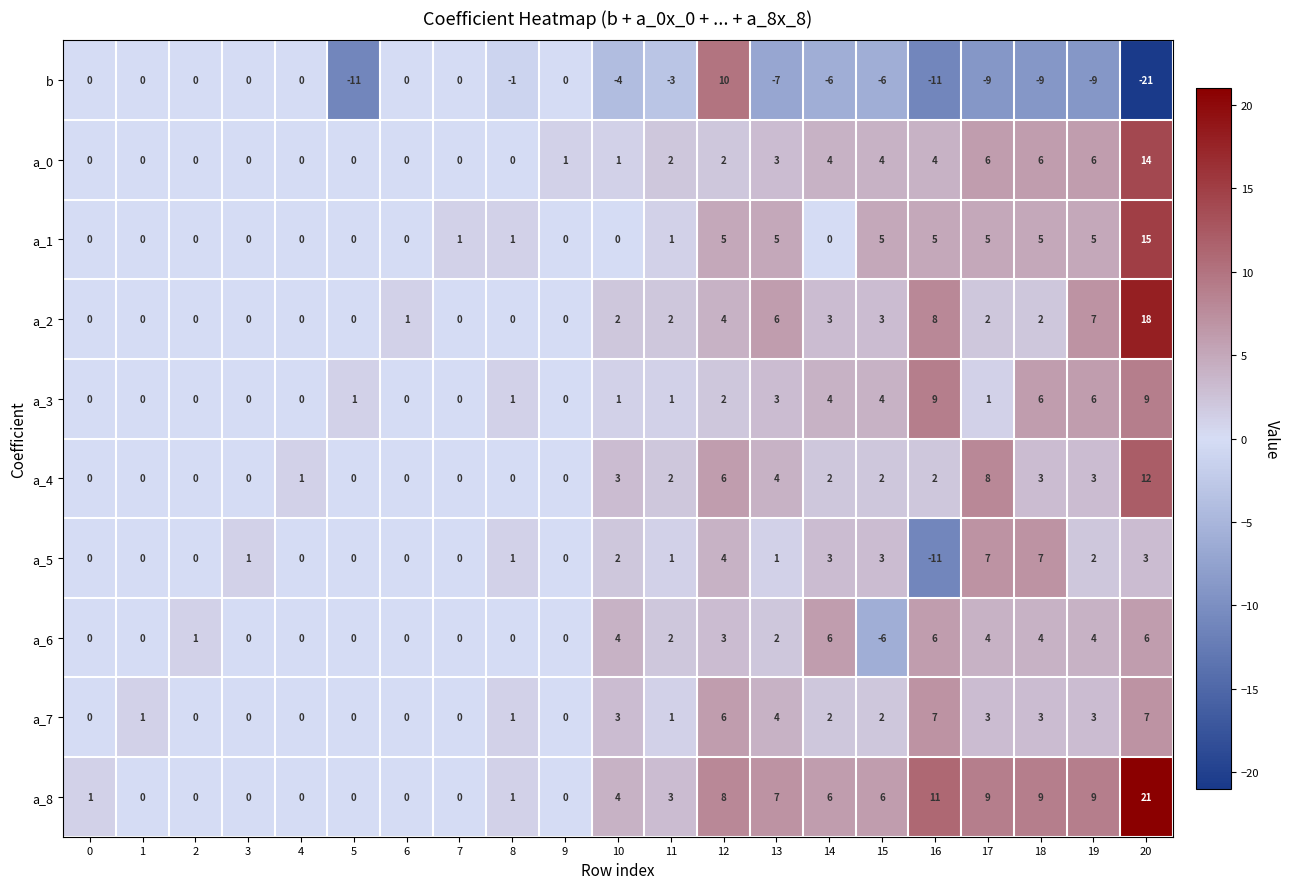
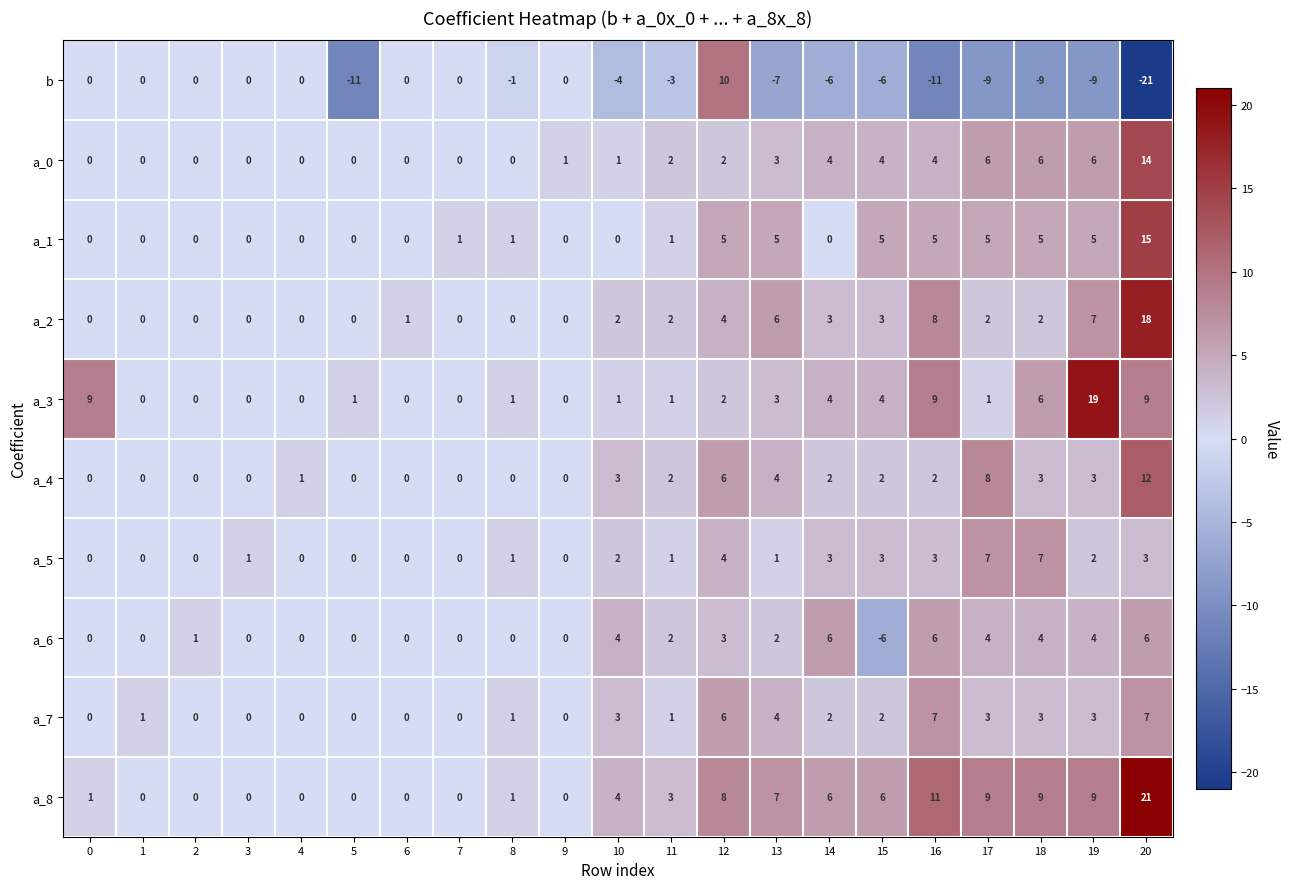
a_3, 0: 0 -> 9
a_3, 19: 6 -> 19
a_5, 16: -11 -> 3
